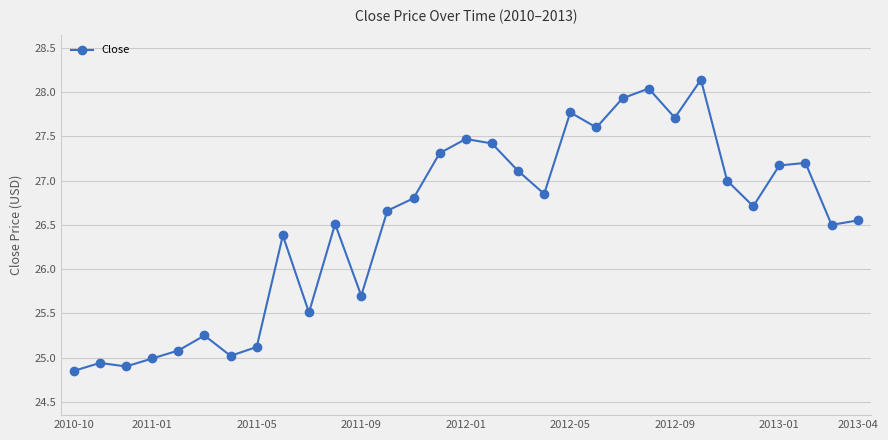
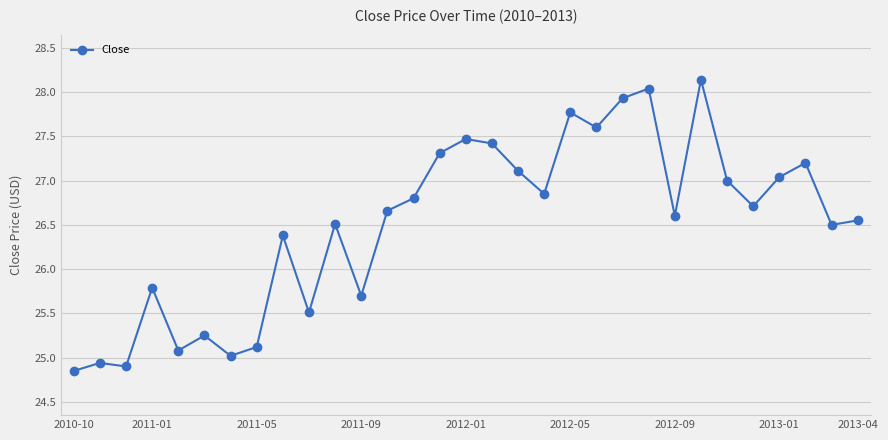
2011-01: 25.0 -> 25.8
2012-09: 27.7 -> 26.6
2013-01: 27.2 -> 27.0
